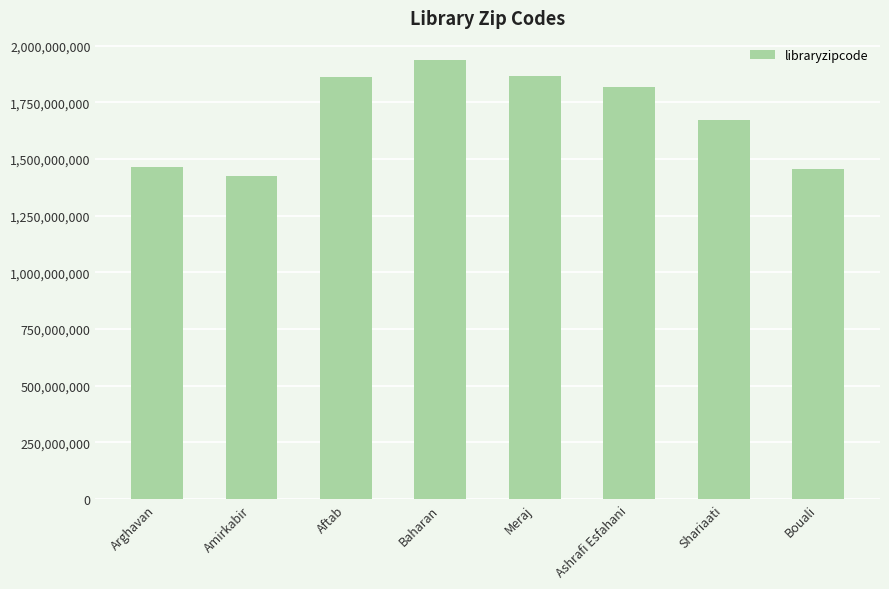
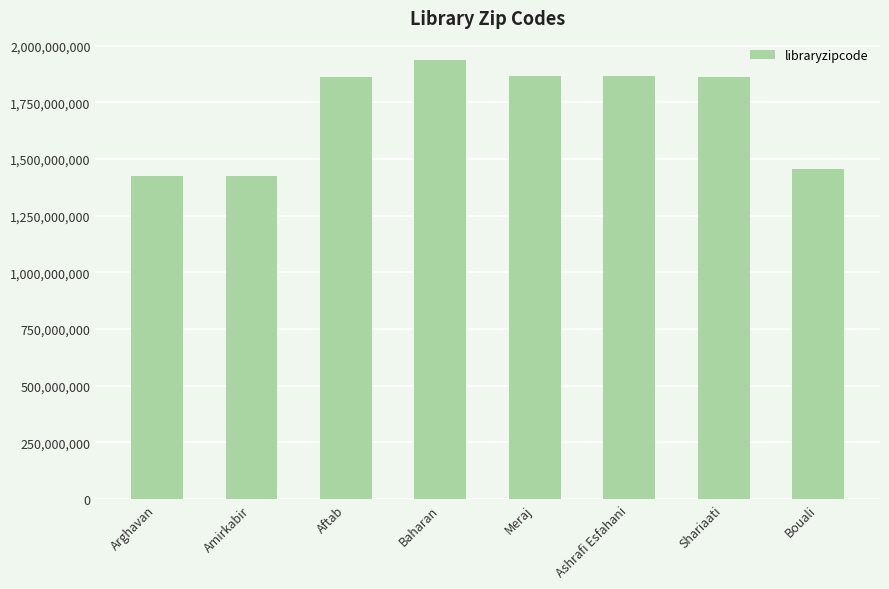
Arghavan: 1,460,000,000 -> 1,430,000,000
Ashrafi Esfahani: 1,820,000,000 -> 1,870,000,000
Shariaati: 1,670,000,000 -> 1,860,000,000
